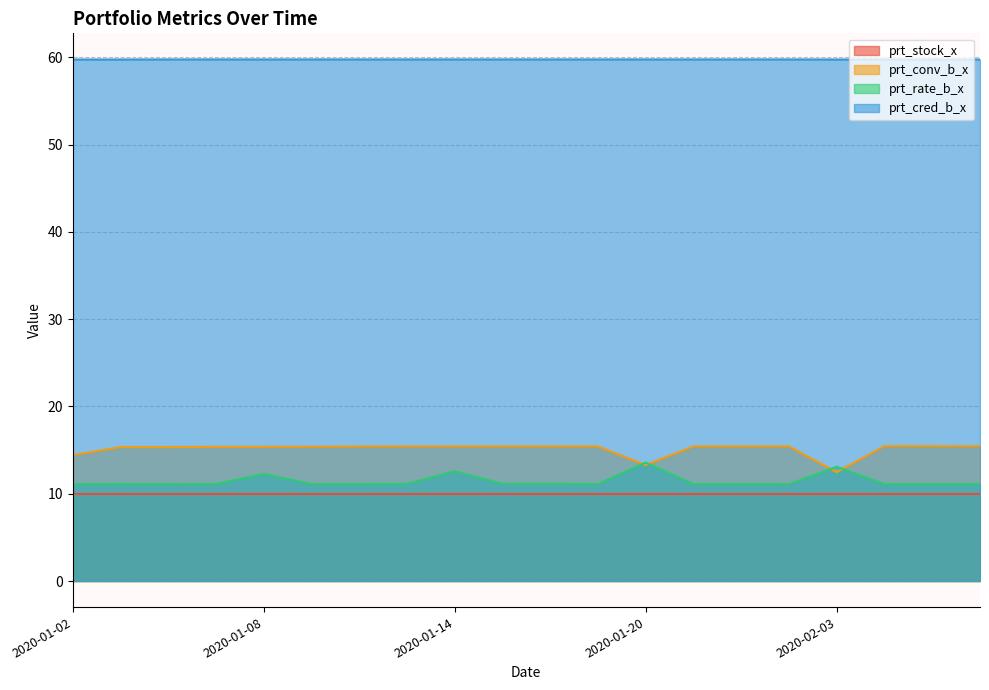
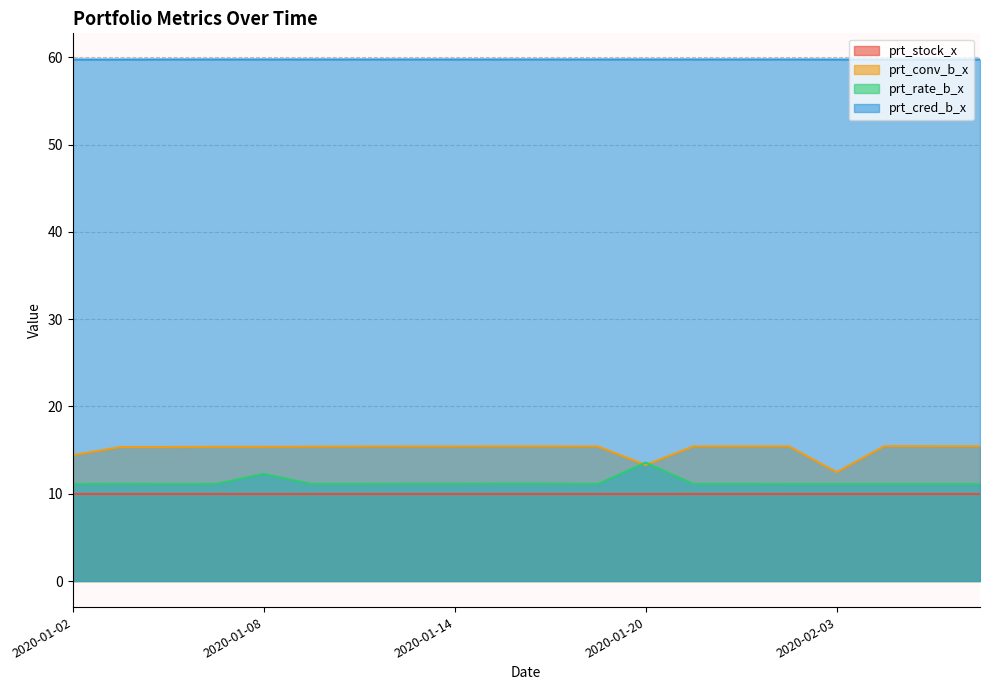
prt_rate_b_x, 2020-01-14: 13 -> 11
prt_rate_b_x, 2020-02-03: 13 -> 11
